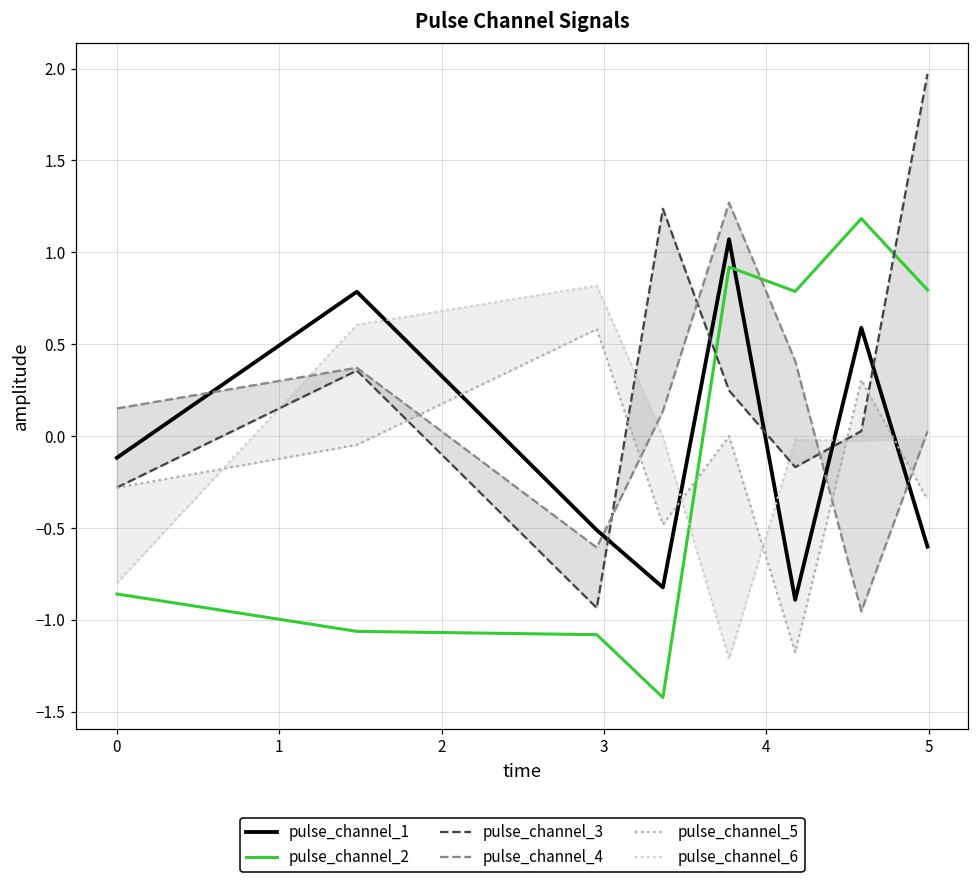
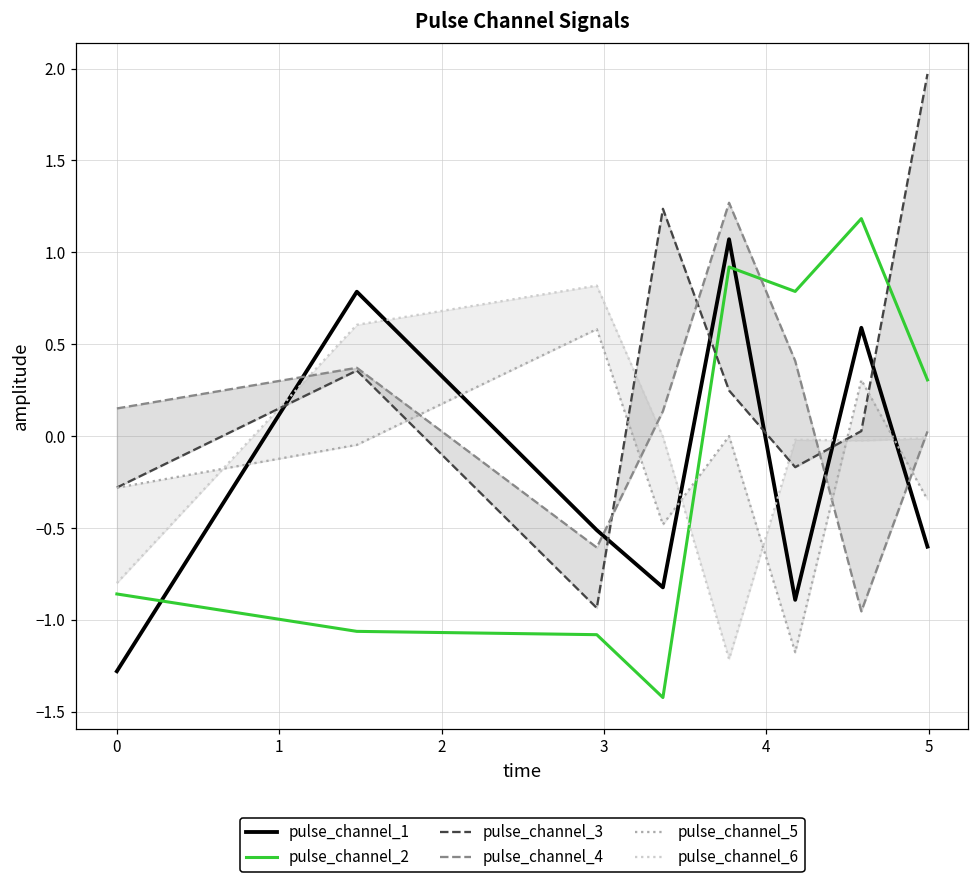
pulse_channel_1, 0: -0.12 -> -1.28
pulse_channel_2, 5: 0.80 -> 0.31
